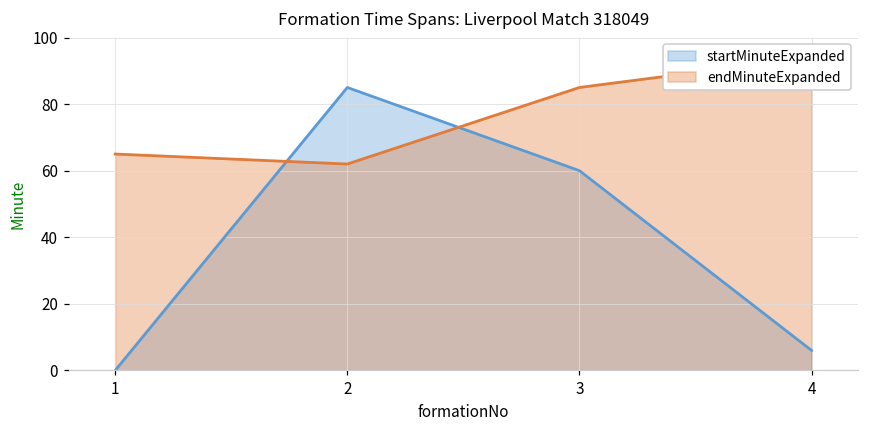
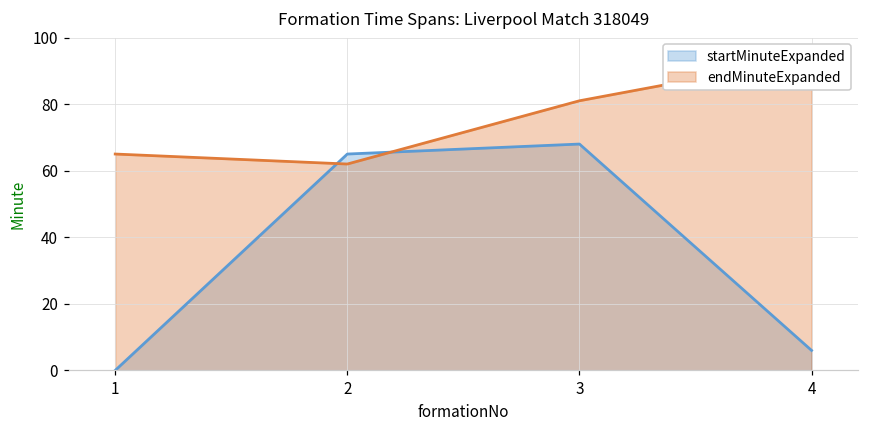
startMinuteExpanded, 2: 85 -> 65
startMinuteExpanded, 3: 60 -> 68
endMinuteExpanded, 3: 85 -> 81
